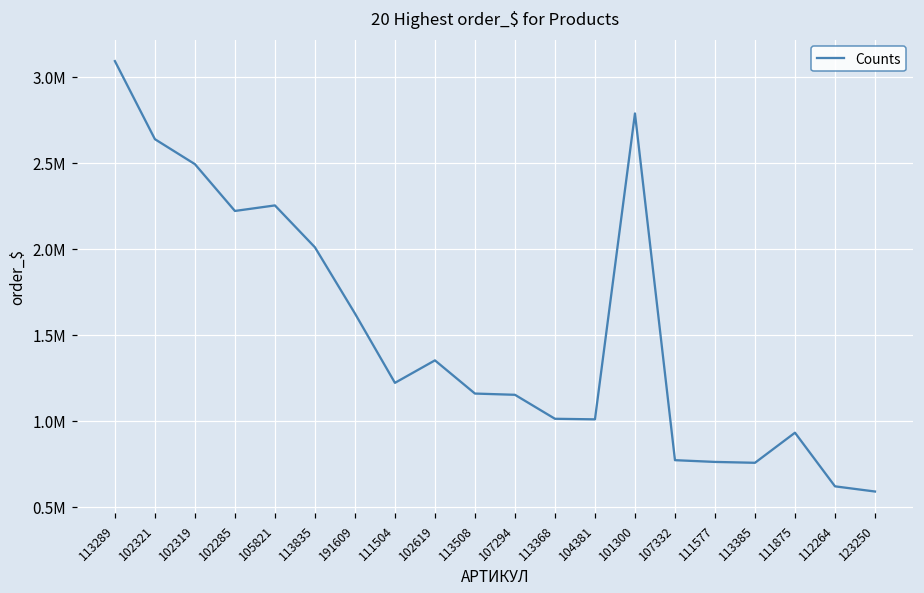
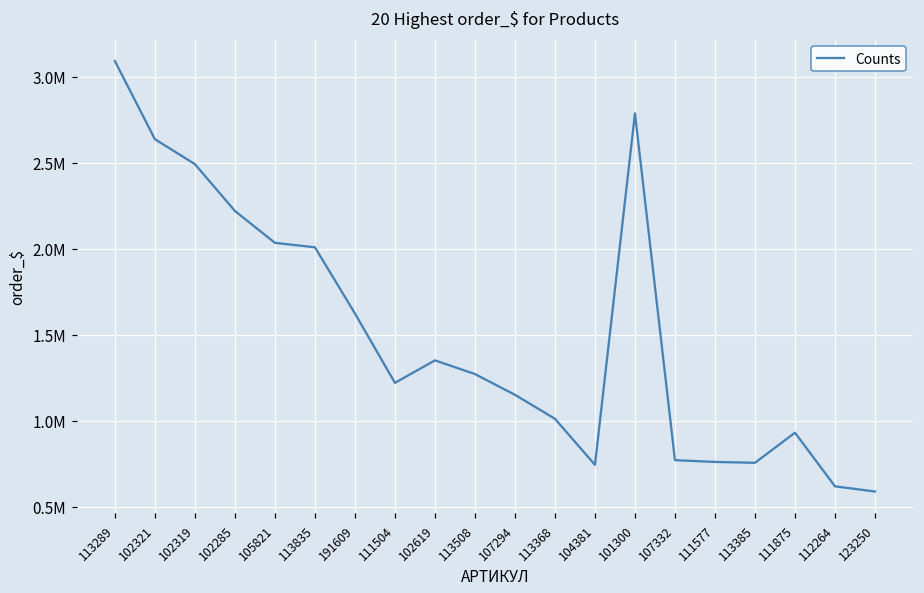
105821: 2250000 -> 2030000
113508: 1160000 -> 1270000
104381: 1010000 -> 740000
